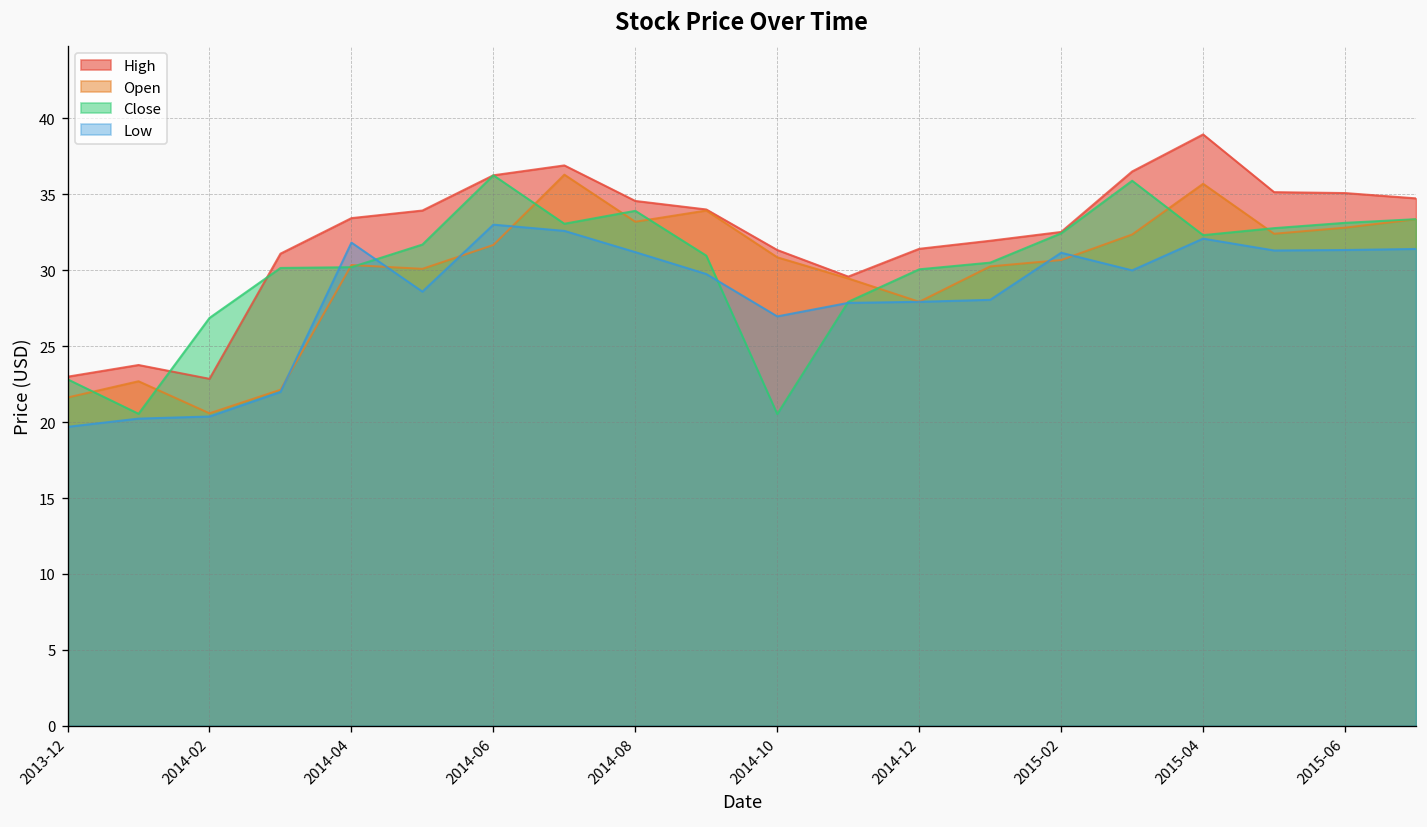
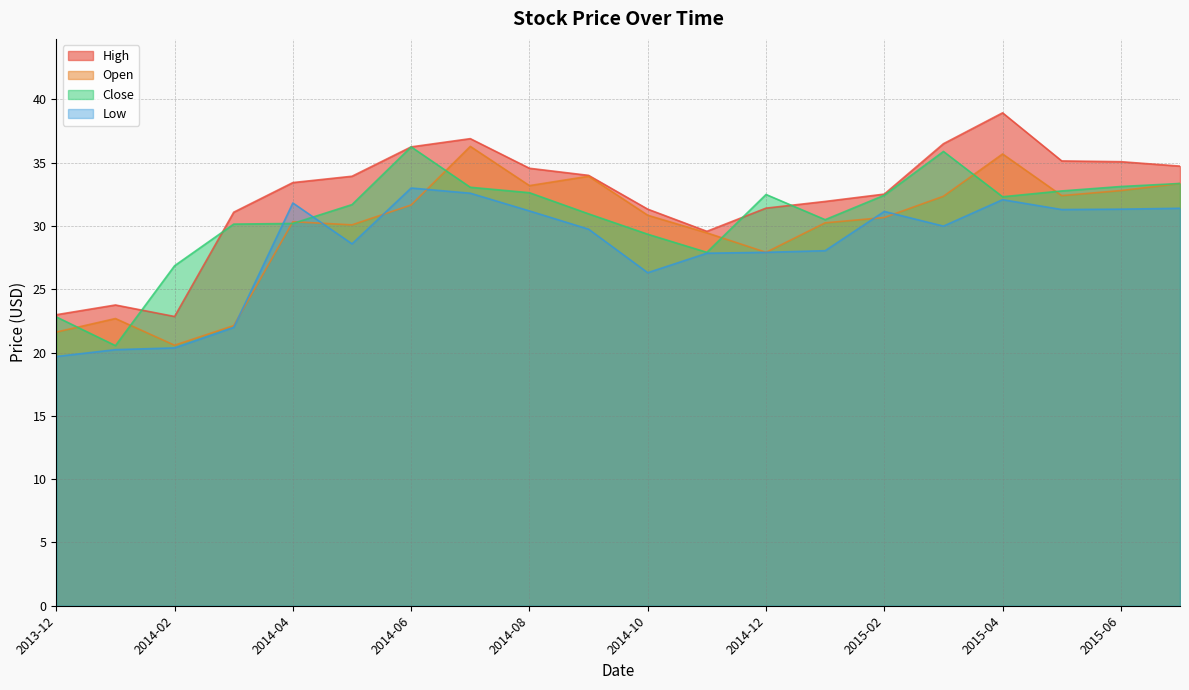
Close, 2014-08: 33.9 -> 32.6
Close, 2014-10: 20.5 -> 29.4
Low, 2014-10: 27.0 -> 26.3
Close, 2014-12: 30.1 -> 32.5
